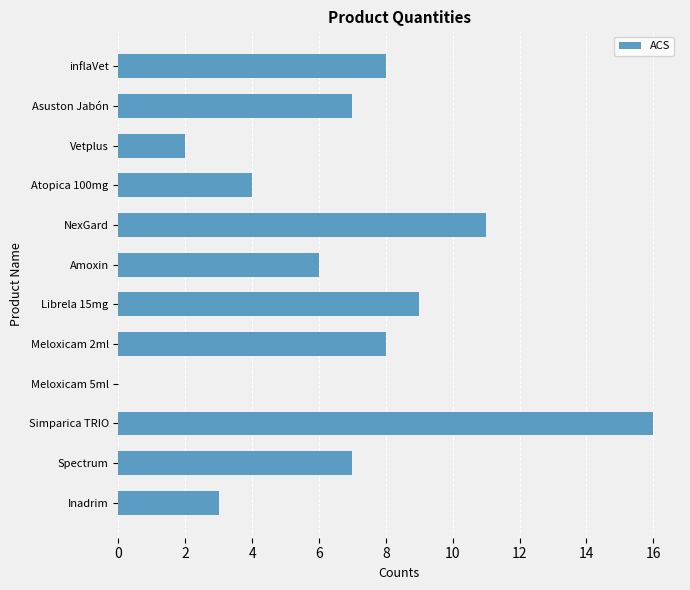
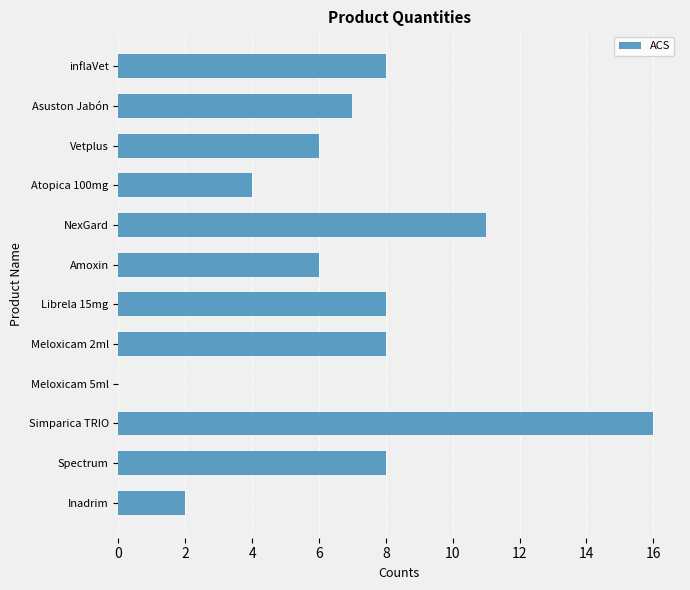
Vetplus: 2 -> 6
Librela 15mg: 9 -> 8
Spectrum: 7 -> 8
Inadrim: 3 -> 2
